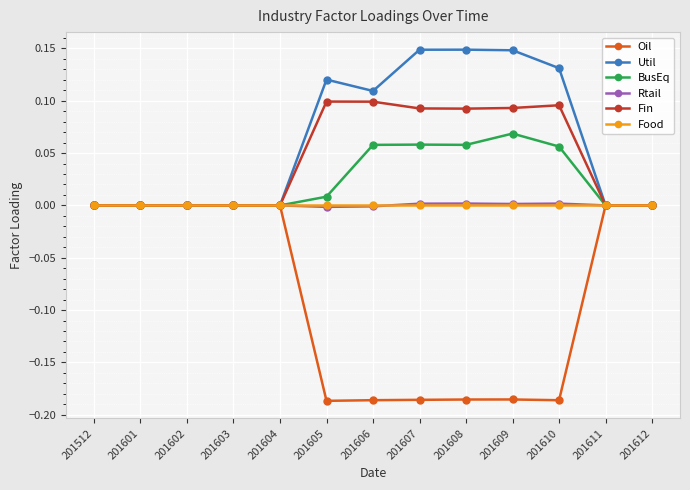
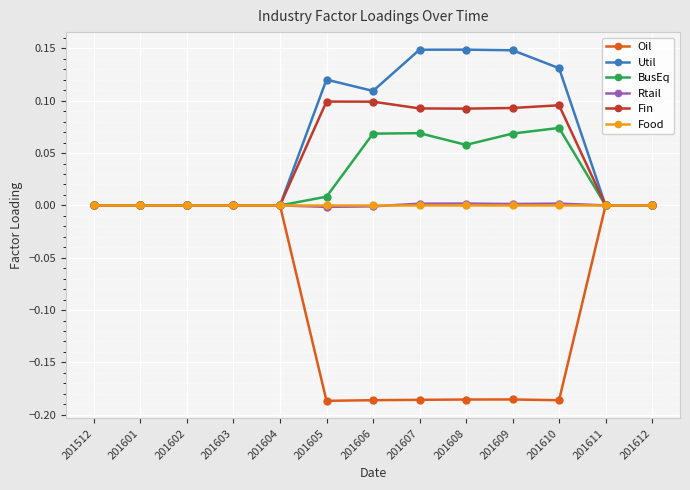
BusEq, 201606: 0.058 -> 0.069
BusEq, 201607: 0.058 -> 0.069
BusEq, 201610: 0.056 -> 0.074
